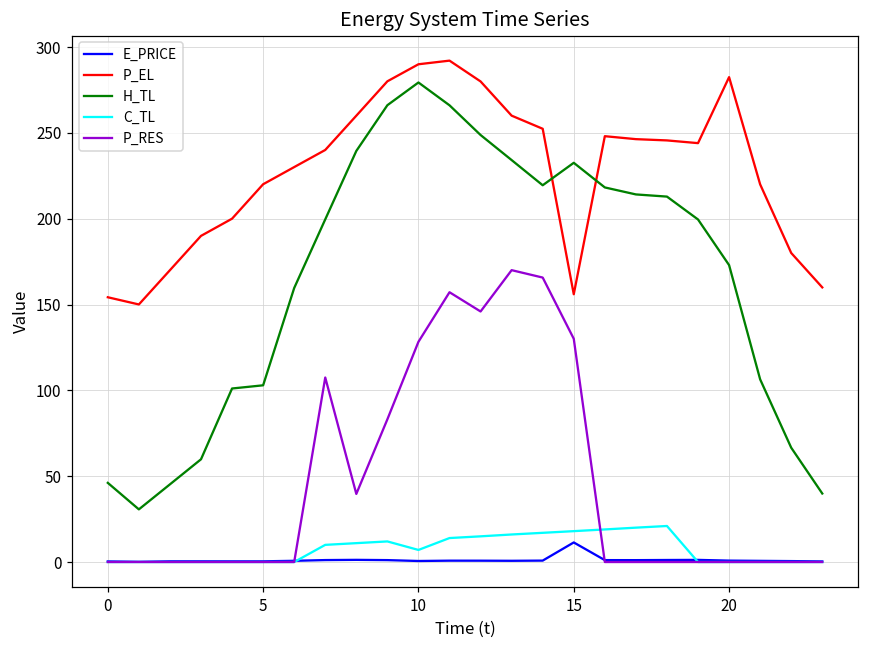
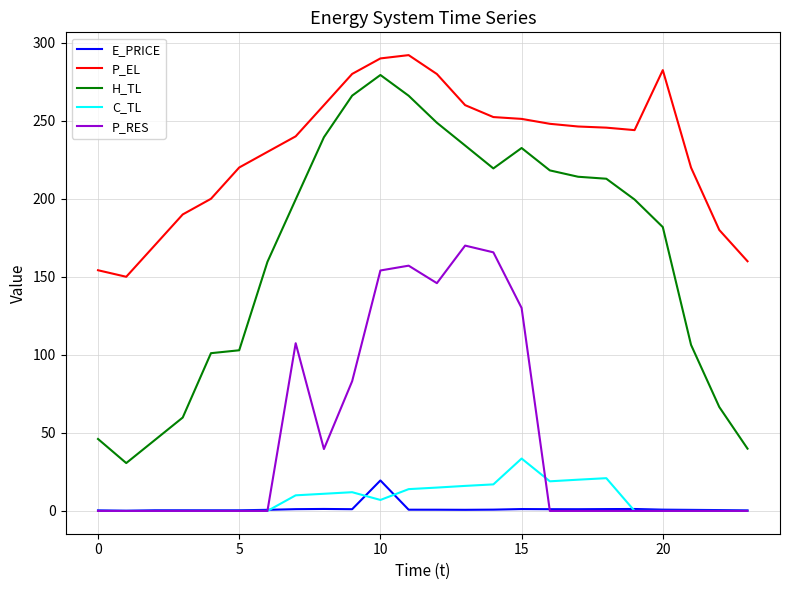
E_PRICE, 10: 1 -> 20
P_RES, 10: 128 -> 154
E_PRICE, 15: 11 -> 1
P_EL, 15: 156 -> 251
C_TL, 15: 18 -> 34
H_TL, 20: 173 -> 182
